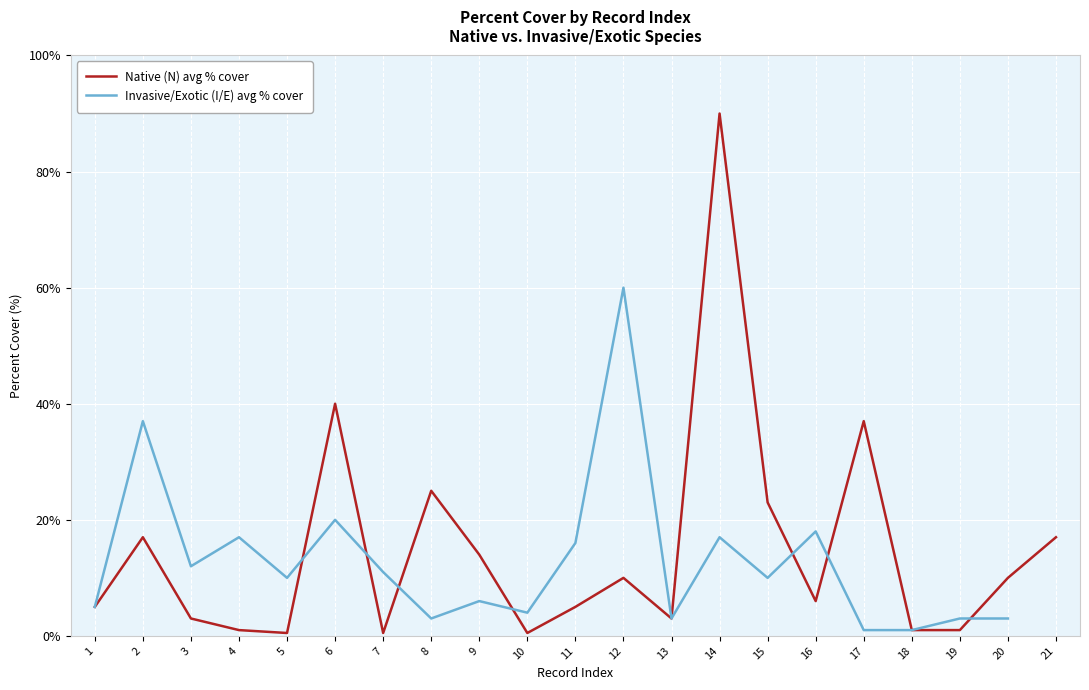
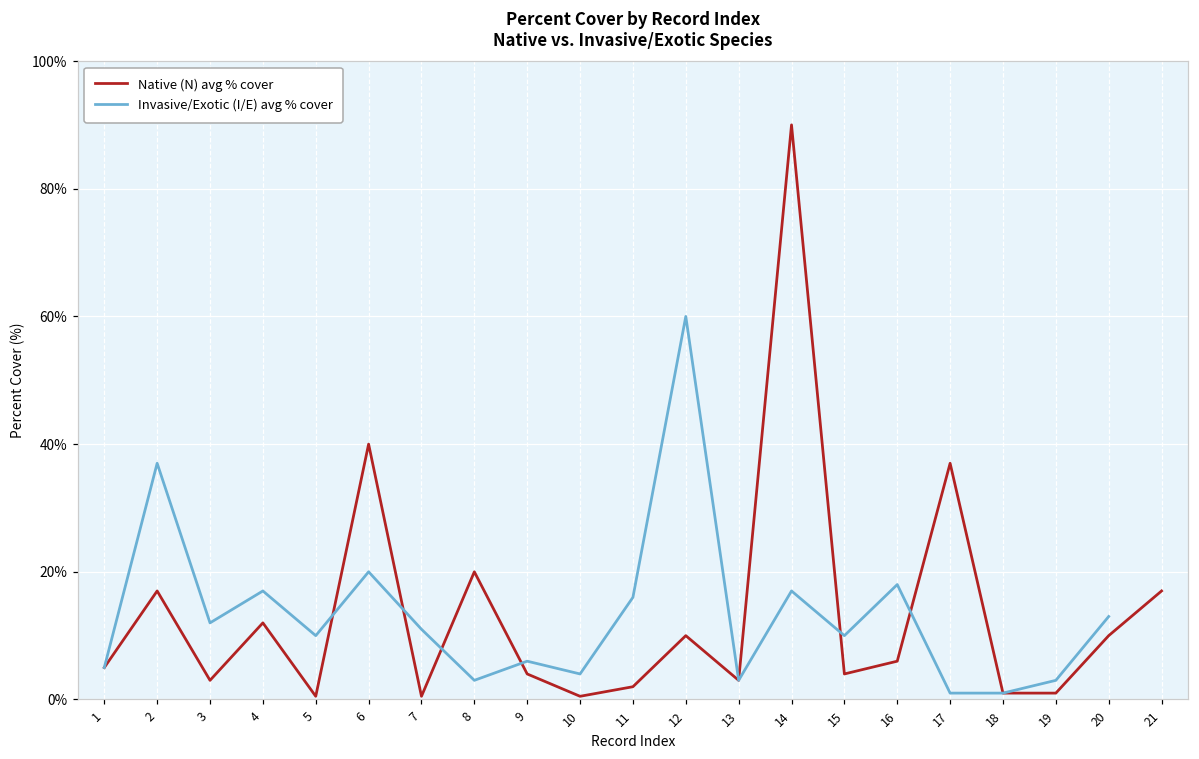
Native (N) avg % cover, 4: 1% -> 12%
Native (N) avg % cover, 8: 25% -> 20%
Native (N) avg % cover, 9: 14% -> 4%
Native (N) avg % cover, 11: 5% -> 2%
Native (N) avg % cover, 15: 23% -> 4%
Invasive/Exotic (I/E) avg % cover, 20: 3% -> 13%
